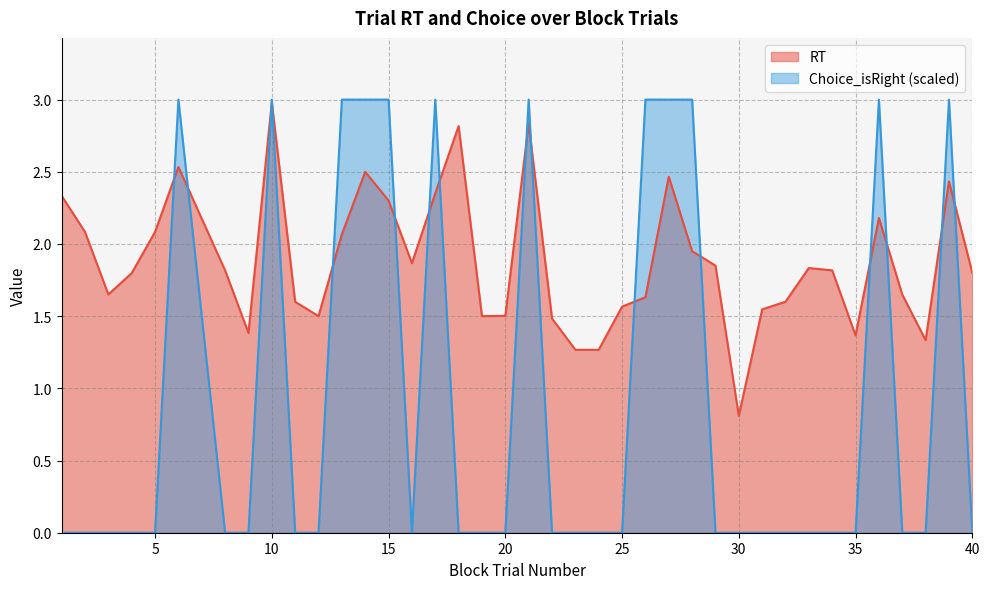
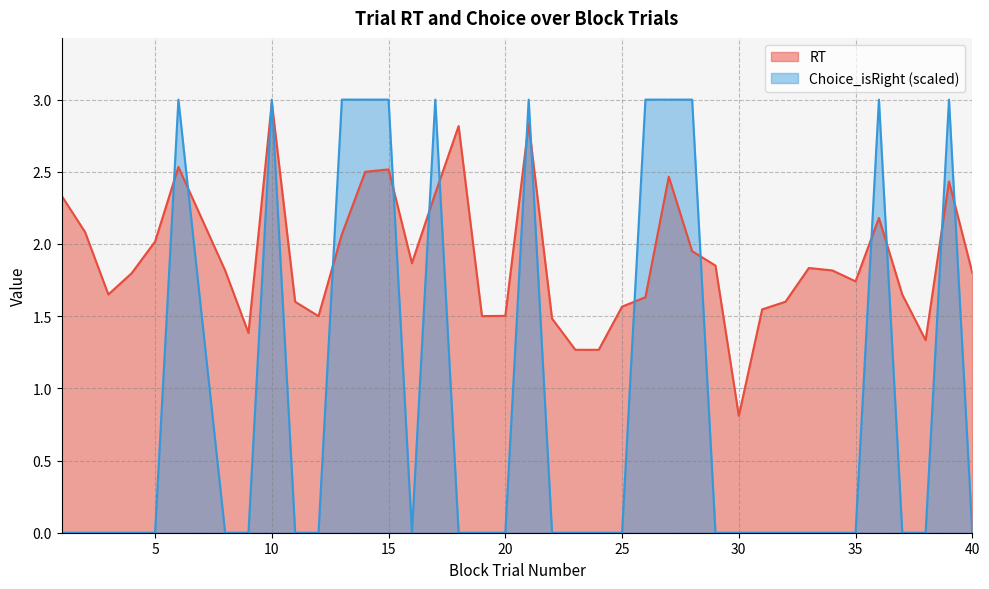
RT, 5: 2.08 -> 2.02
RT, 15: 2.30 -> 2.52
RT, 35: 1.37 -> 1.74
